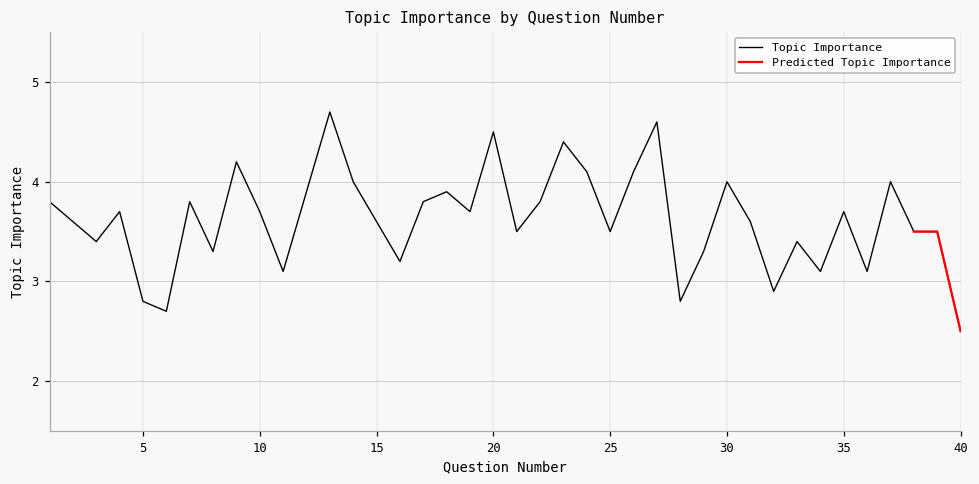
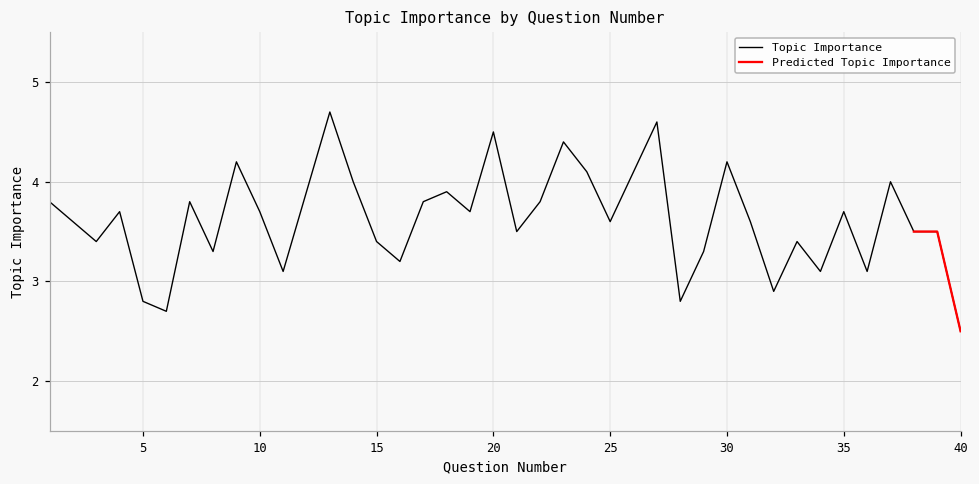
Topic Importance, 15: 3.6 -> 3.4
Topic Importance, 25: 3.5 -> 3.6
Topic Importance, 30: 4.0 -> 4.2
